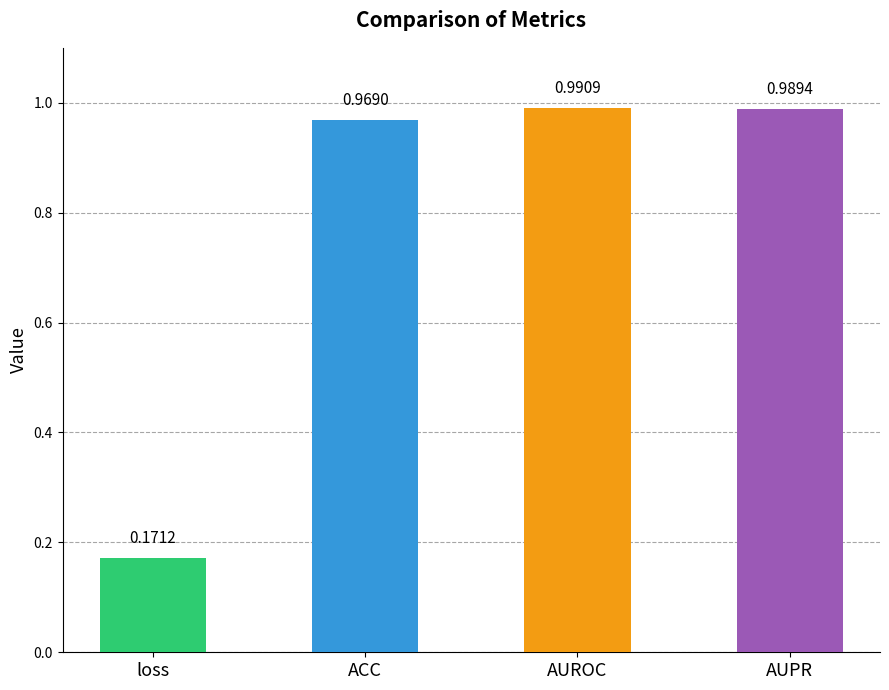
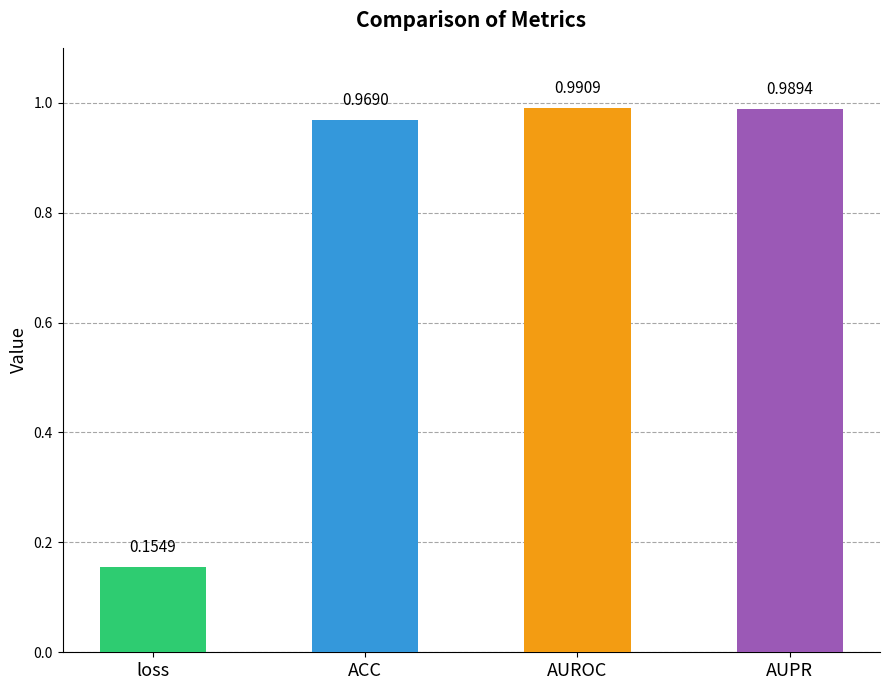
loss: 0.1712 -> 0.1549
